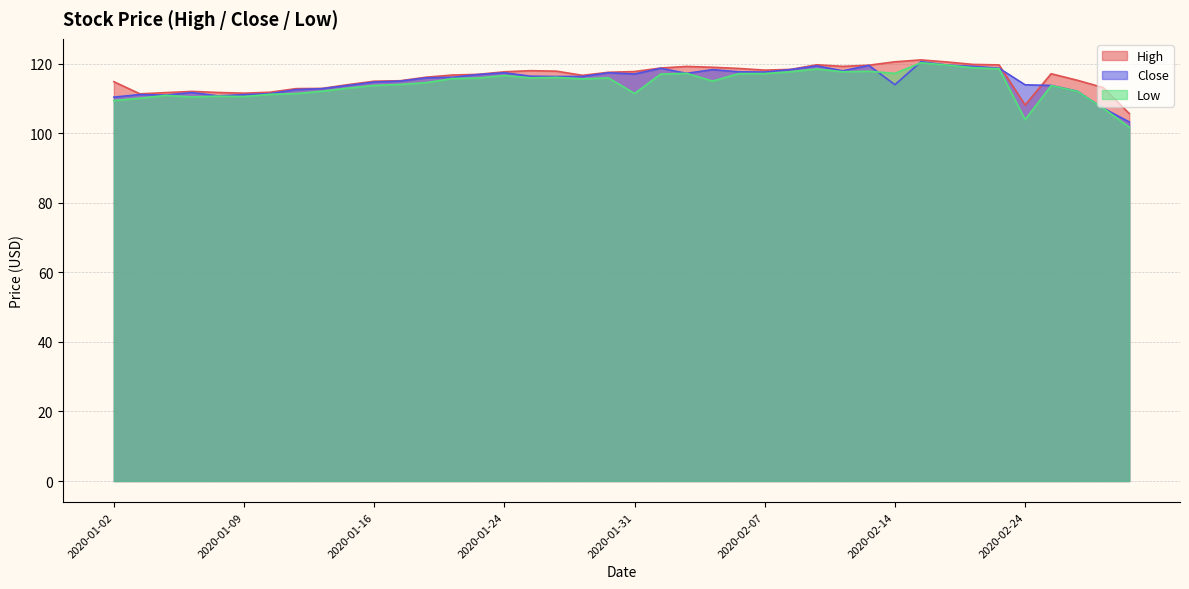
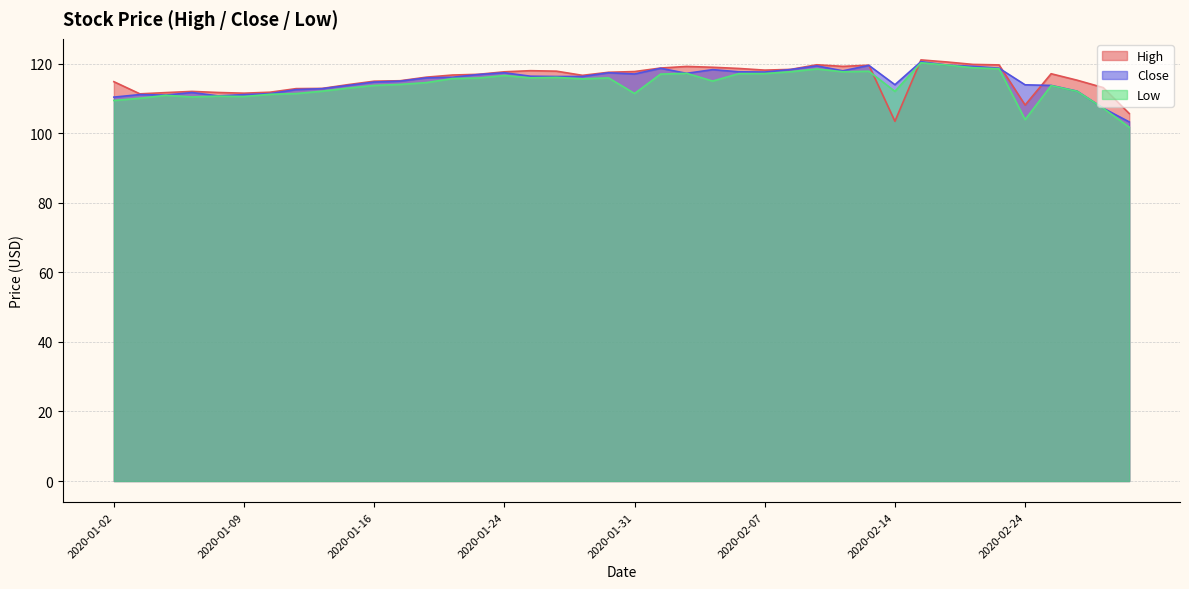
High, 2020-02-14: 121 -> 103
Low, 2020-02-14: 117 -> 112
